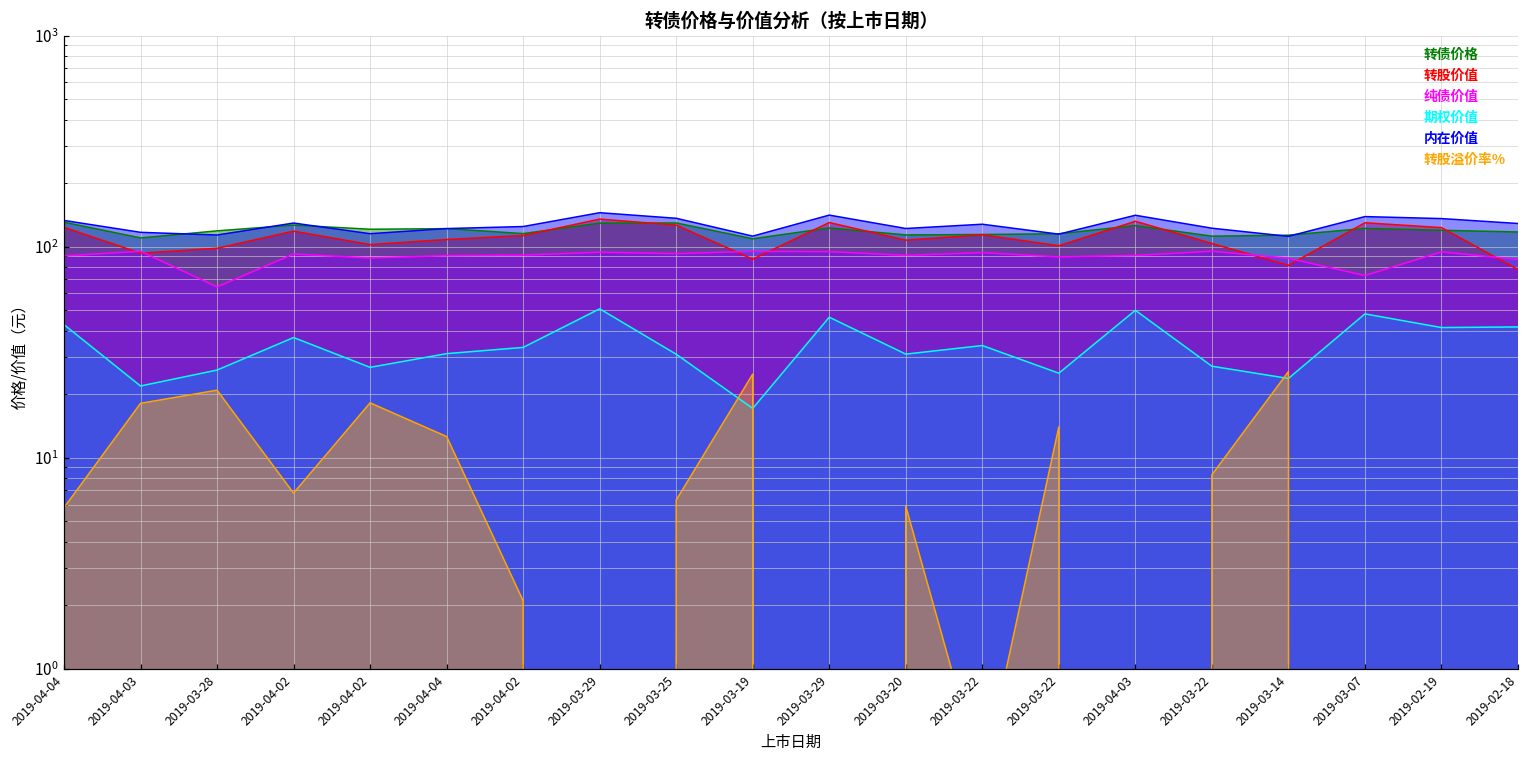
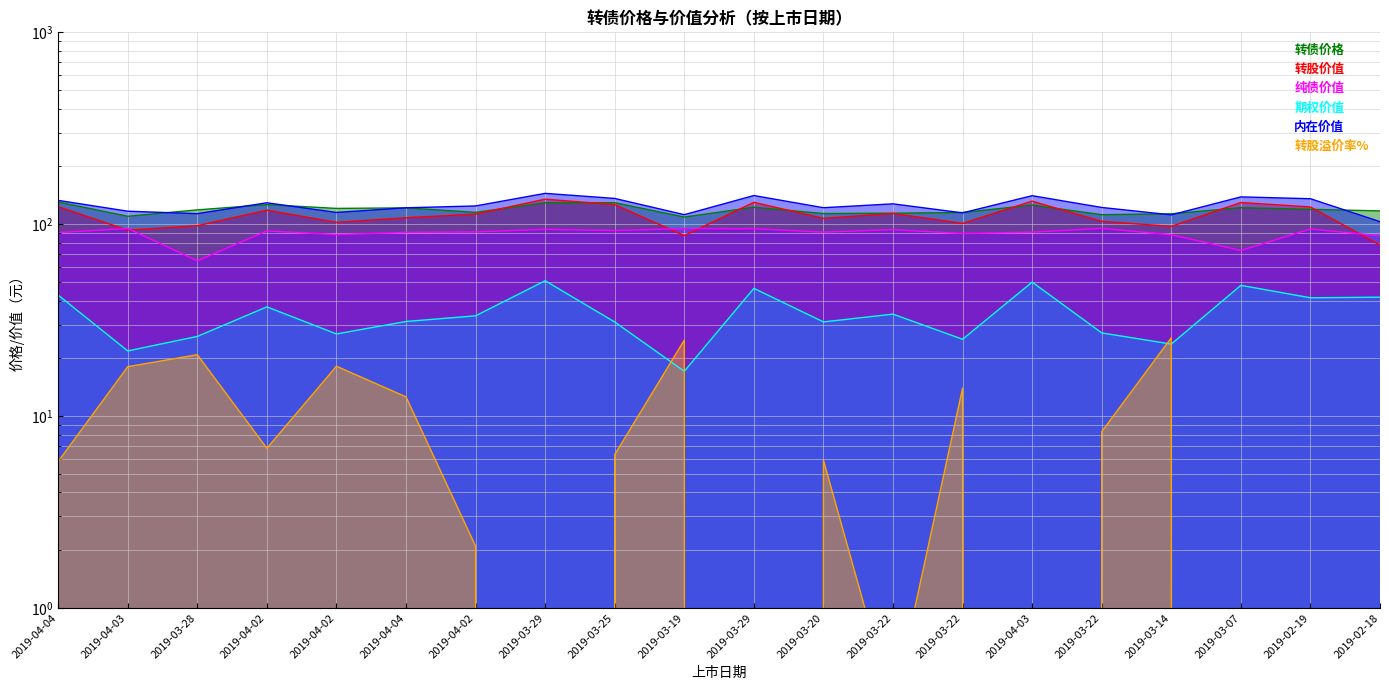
转股价值, 2019-03-14: 82 -> 100
内在价值, 2019-02-18: 130 -> 100
